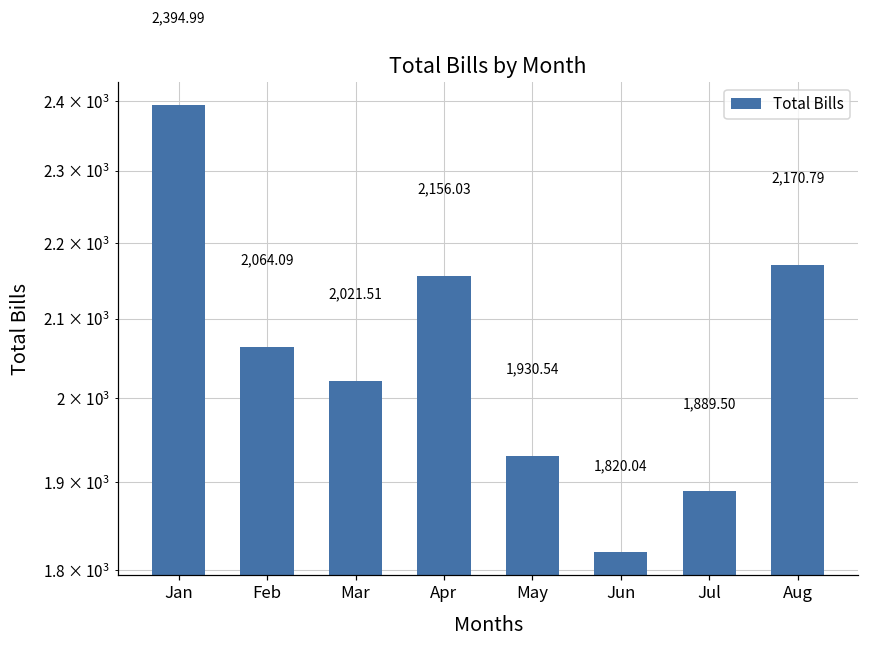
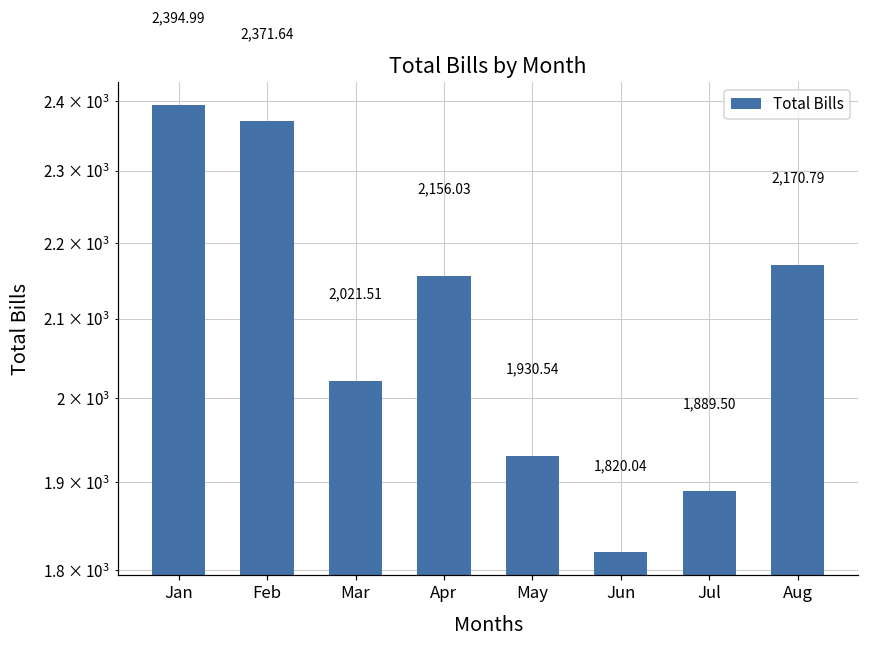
Feb: 2,064.09 -> 2,371.64
